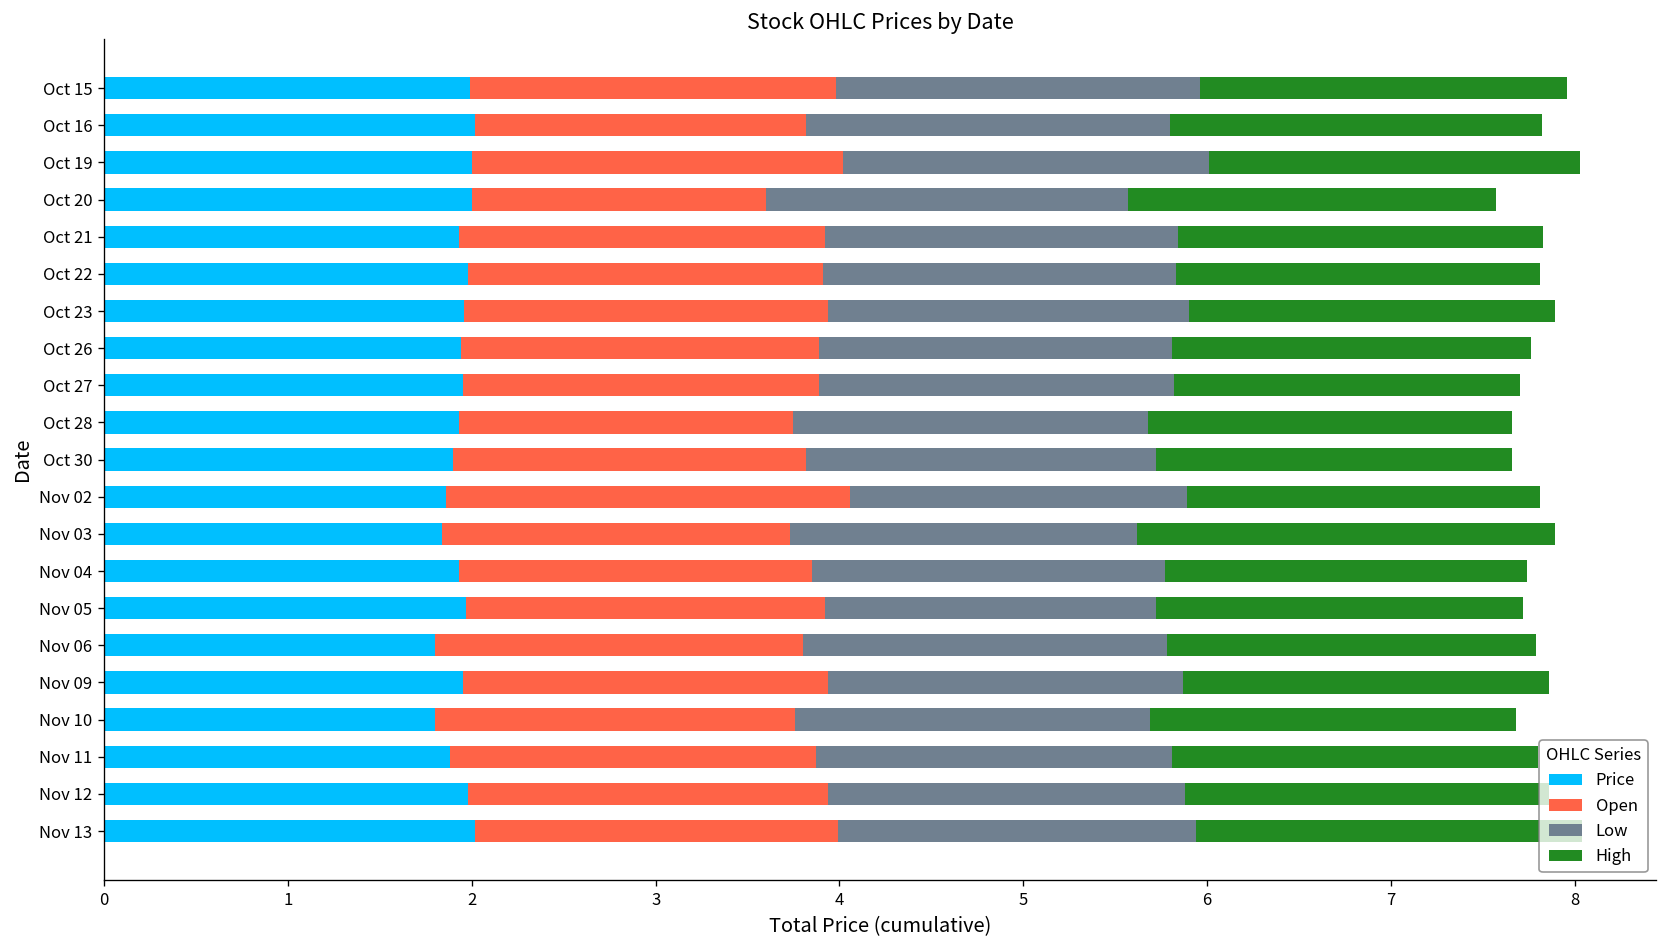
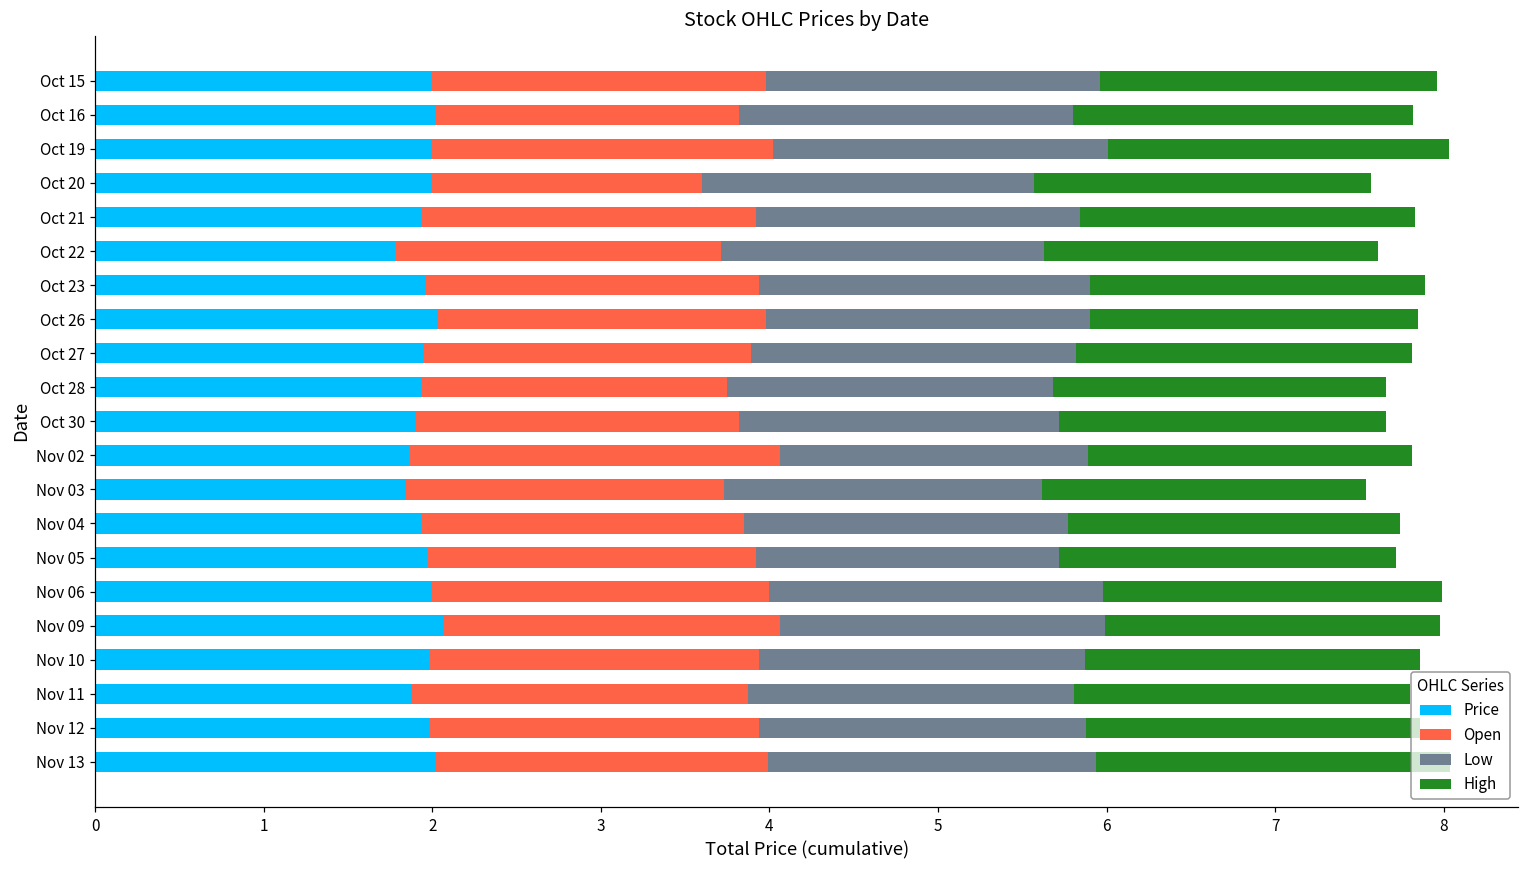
Price, Oct 22: 1.98 -> 1.78
Price, Oct 26: 1.94 -> 2.03
High, Oct 27: 1.88 -> 1.99
High, Nov 03: 2.27 -> 1.92
Price, Nov 06: 1.8 -> 2.0
Price, Nov 09: 1.95 -> 2.07
Price, Nov 10: 1.80 -> 1.98
